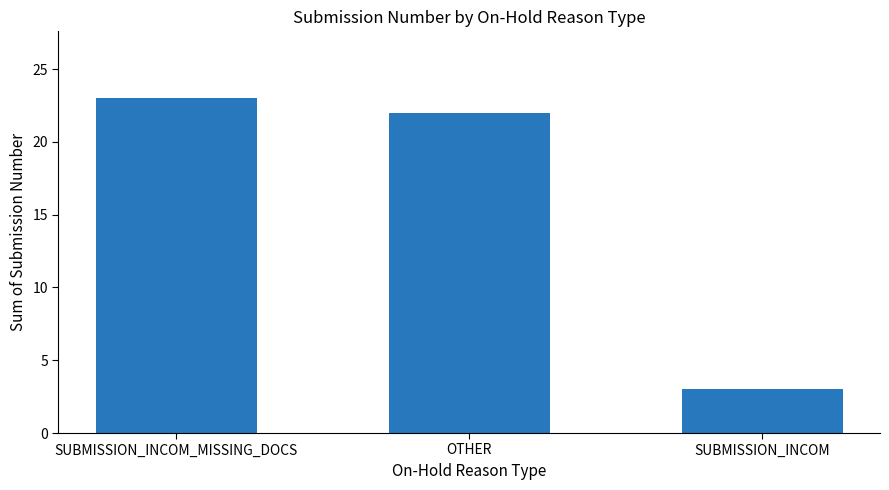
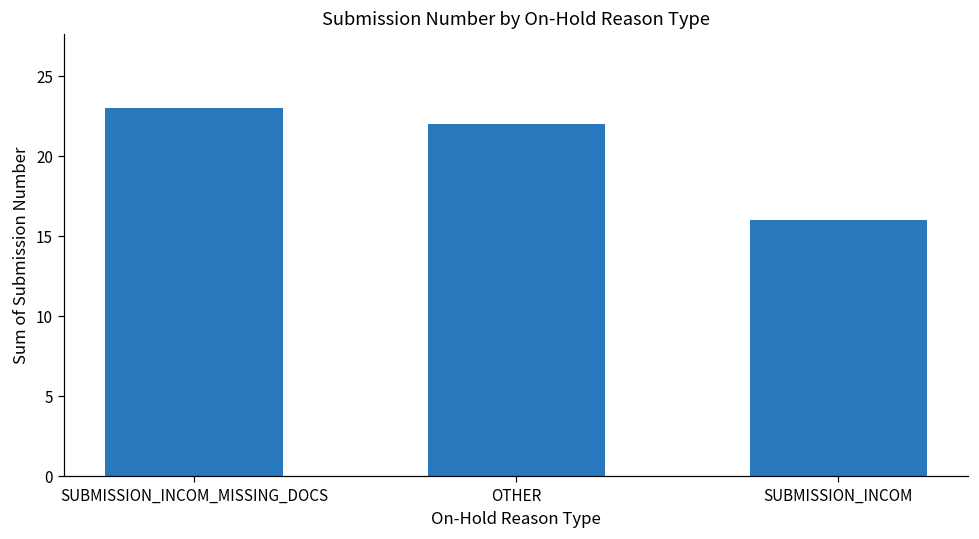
SUBMISSION_INCOM: 3 -> 16
